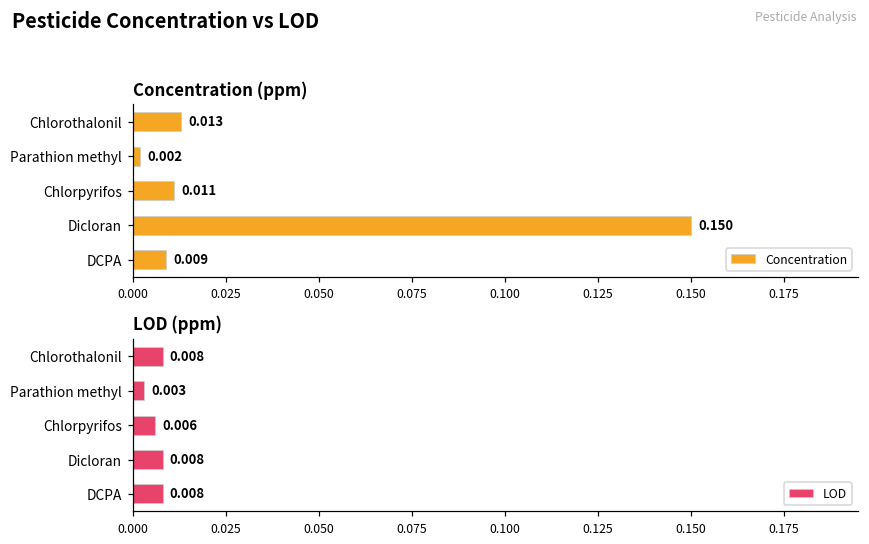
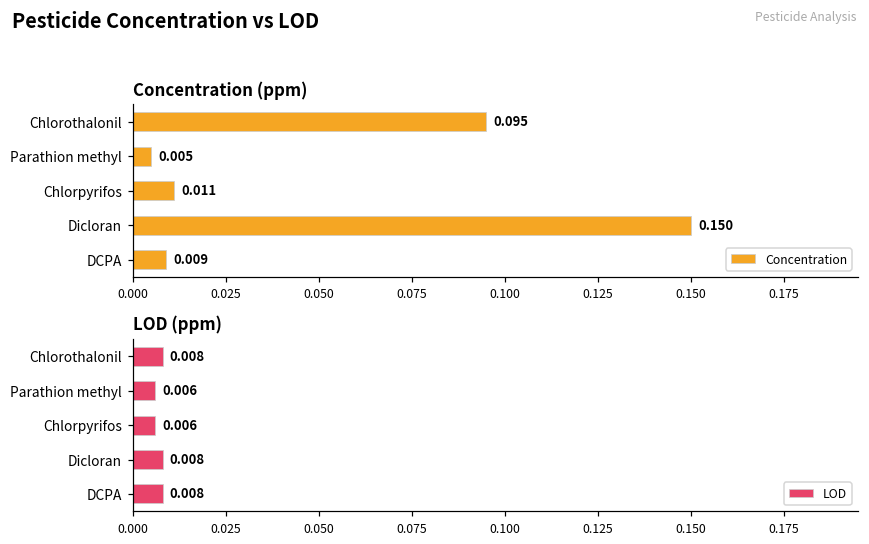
Concentration (ppm), Chlorothalonil: 0.013 -> 0.095
Concentration (ppm), Parathion methyl: 0.002 -> 0.005
LOD (ppm), Parathion methyl: 0.003 -> 0.006
